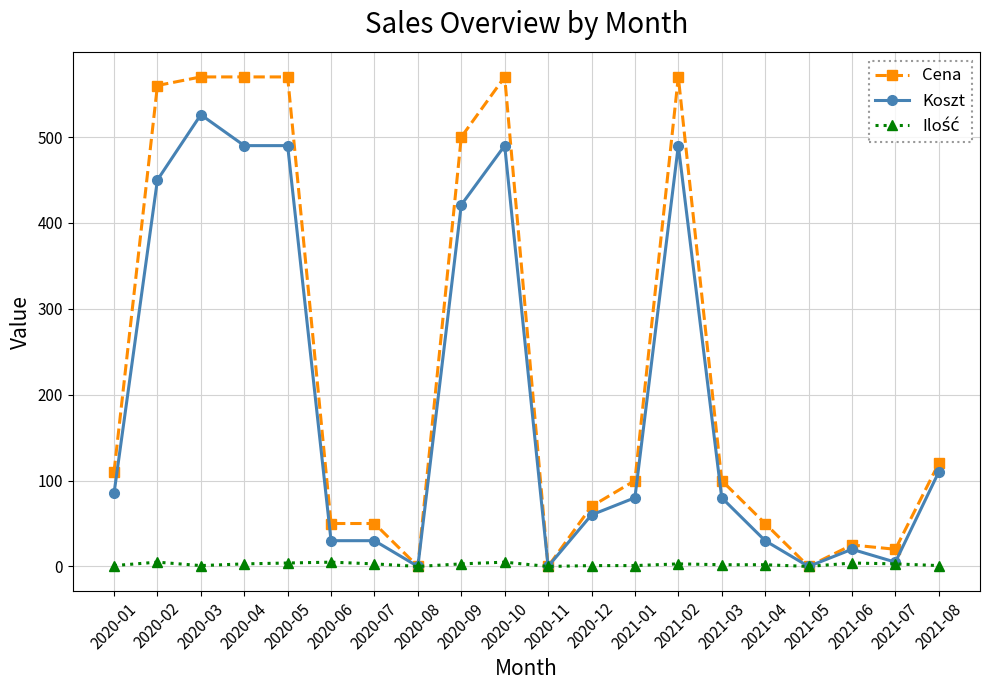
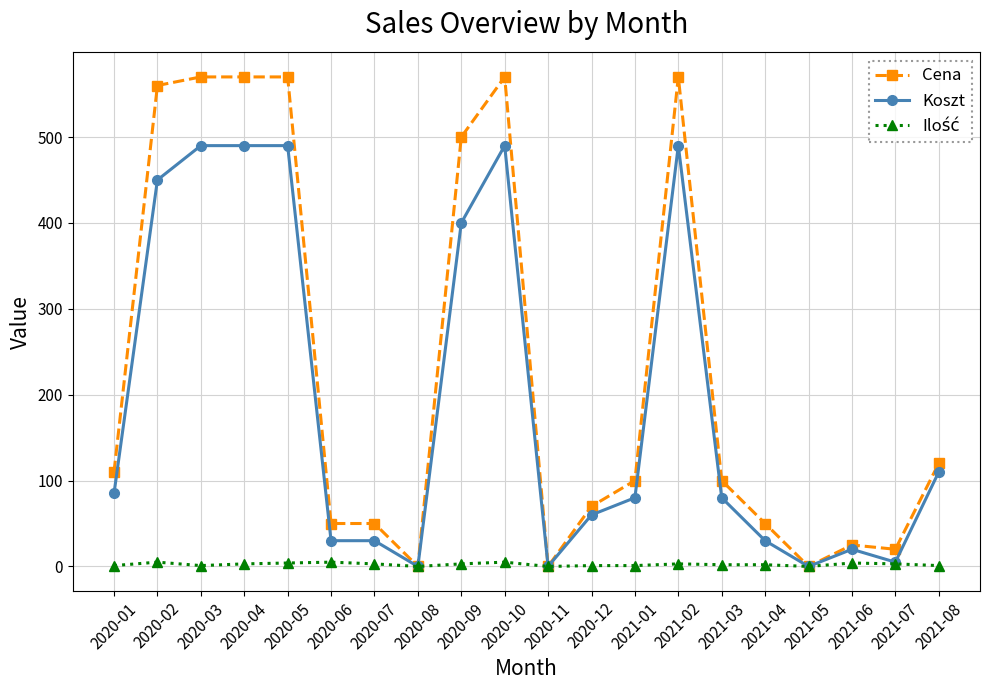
Koszt, 2020-03: 530 -> 490
Koszt, 2020-09: 420 -> 400
